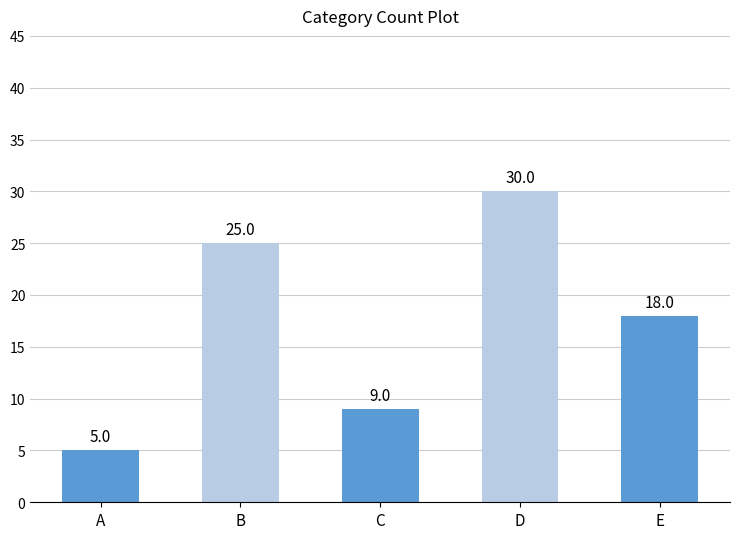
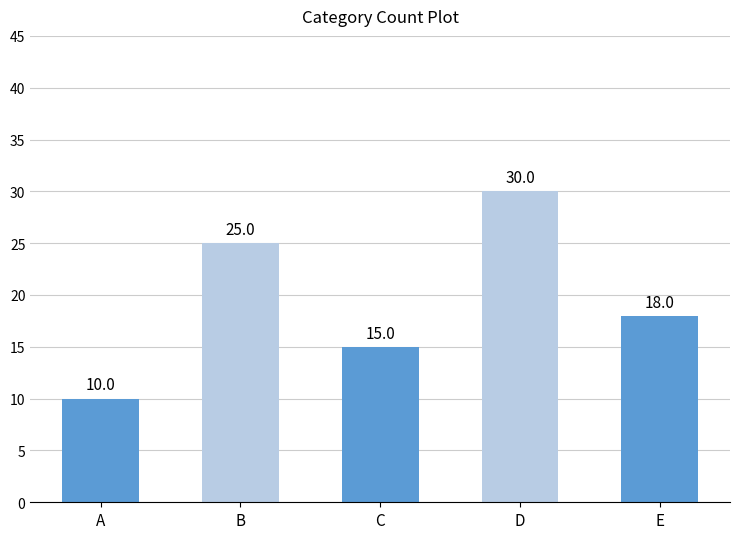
A: 5.0 -> 10.0
C: 9.0 -> 15.0
